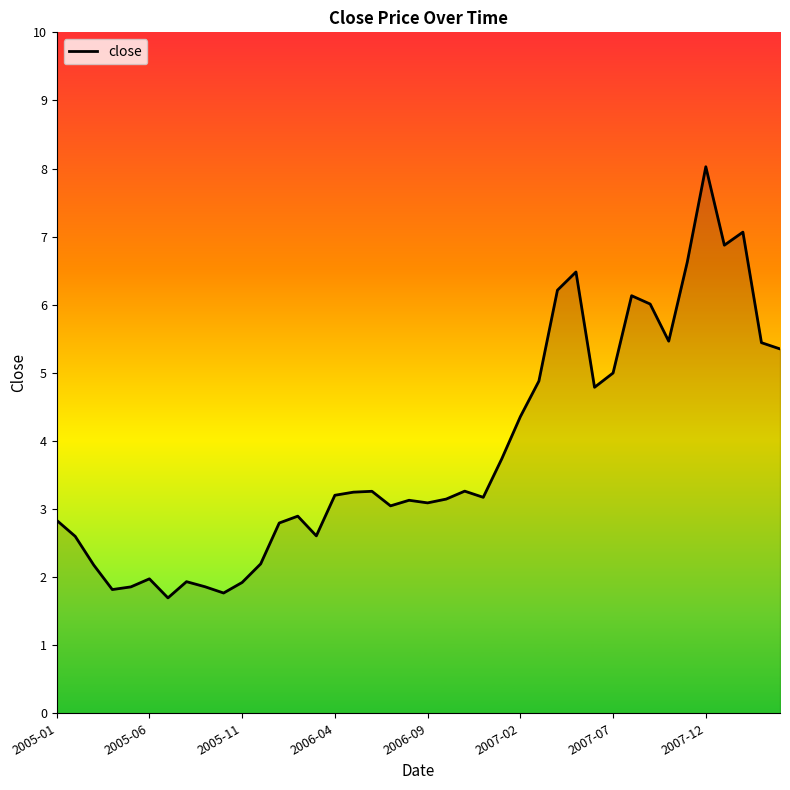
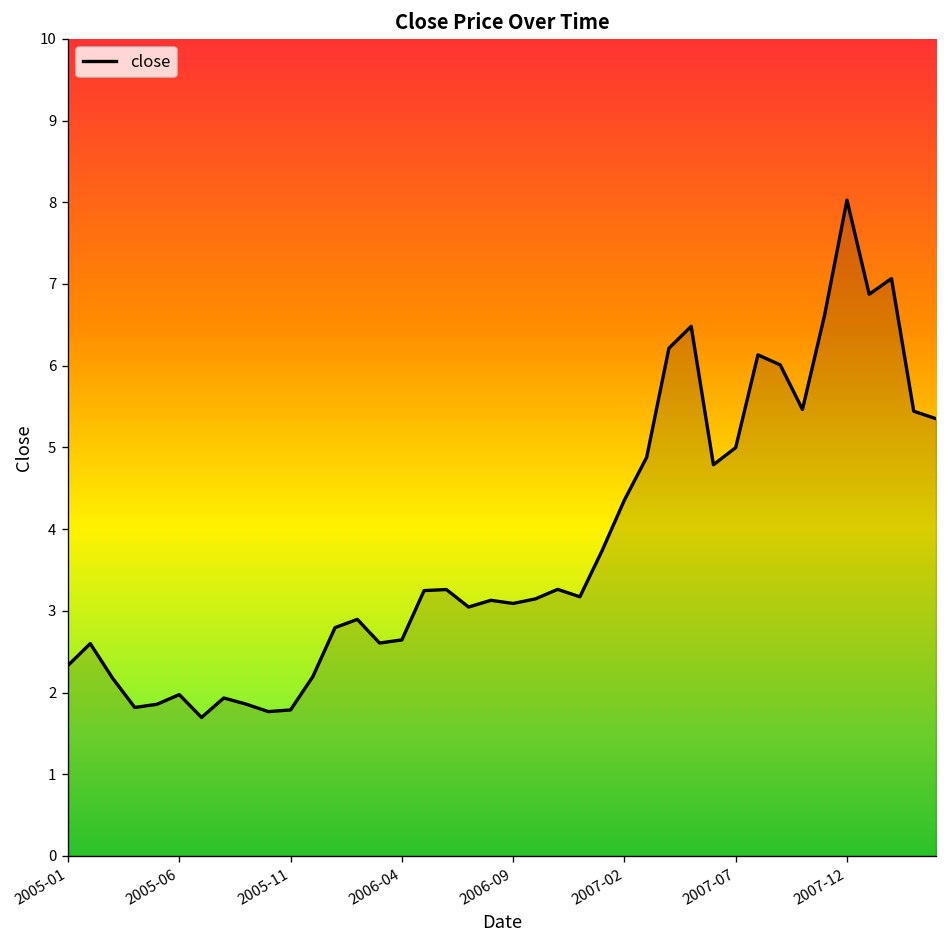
2005-01: 2.8 -> 2.3
2005-11: 1.9 -> 1.8
2006-04: 3.2 -> 2.6
